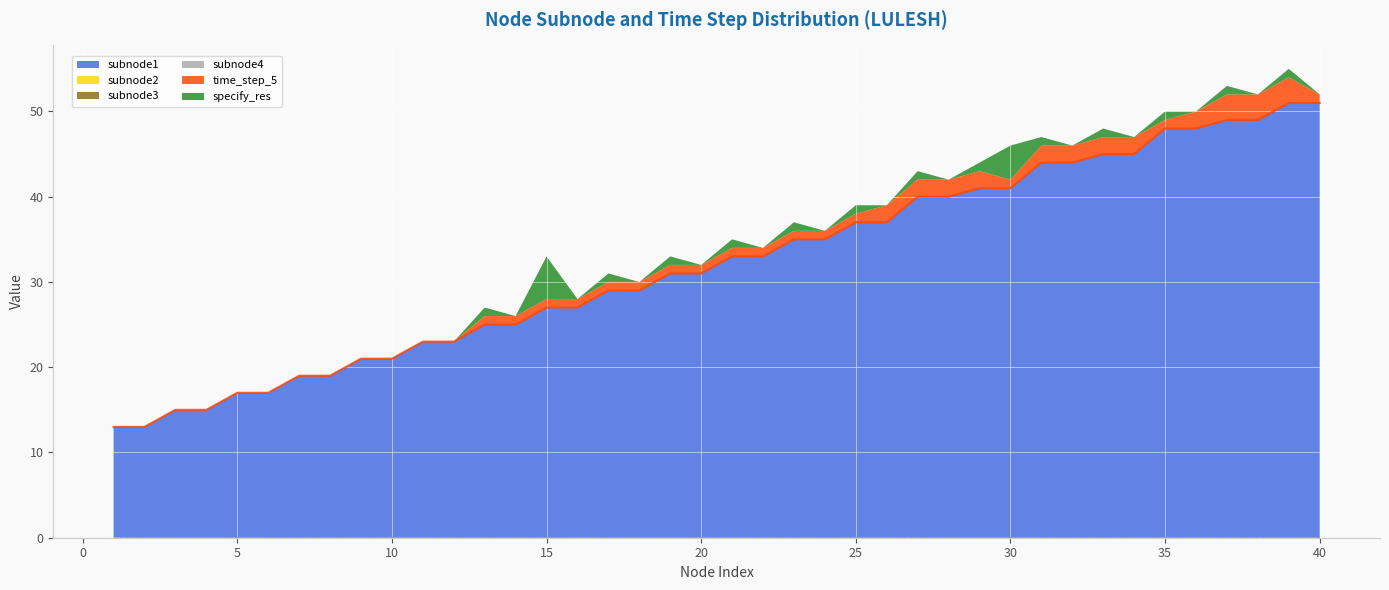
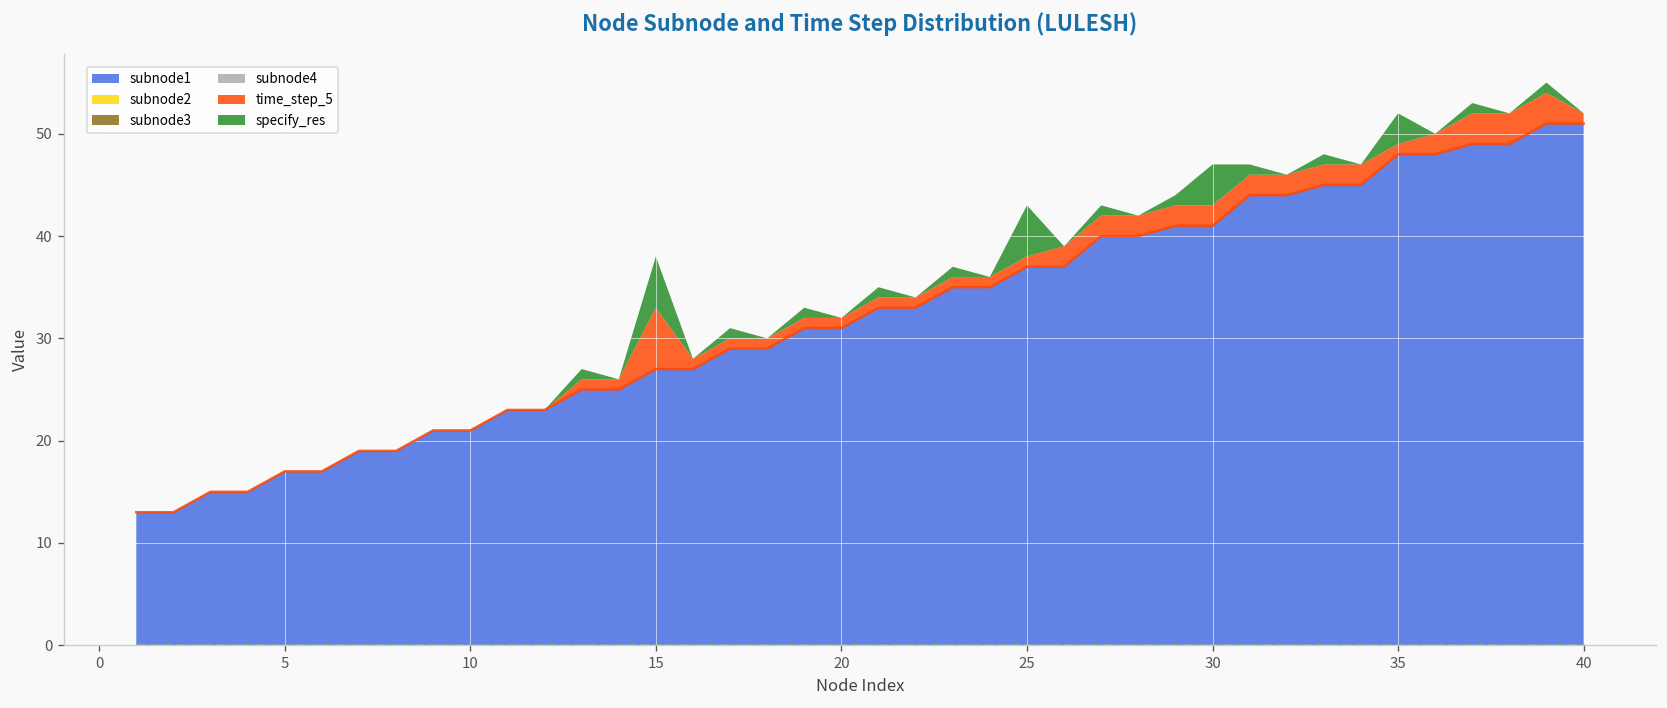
time_step_5, 15: 1 -> 6
specify_res, 25: 1 -> 5
time_step_5, 30: 1 -> 2
specify_res, 35: 1 -> 3
